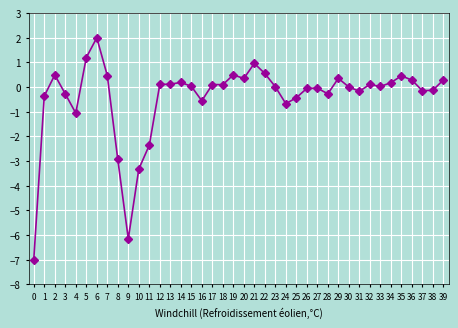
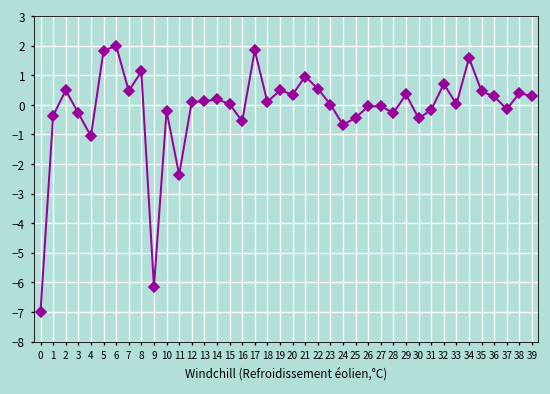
5: 1.2 -> 1.8
8: -2.9 -> 1.1
10: -3.3 -> -0.2
17: 0.1 -> 1.8
30: 0.0 -> -0.5
32: 0.1 -> 0.7
34: 0.2 -> 1.6
38: -0.1 -> 0.4
